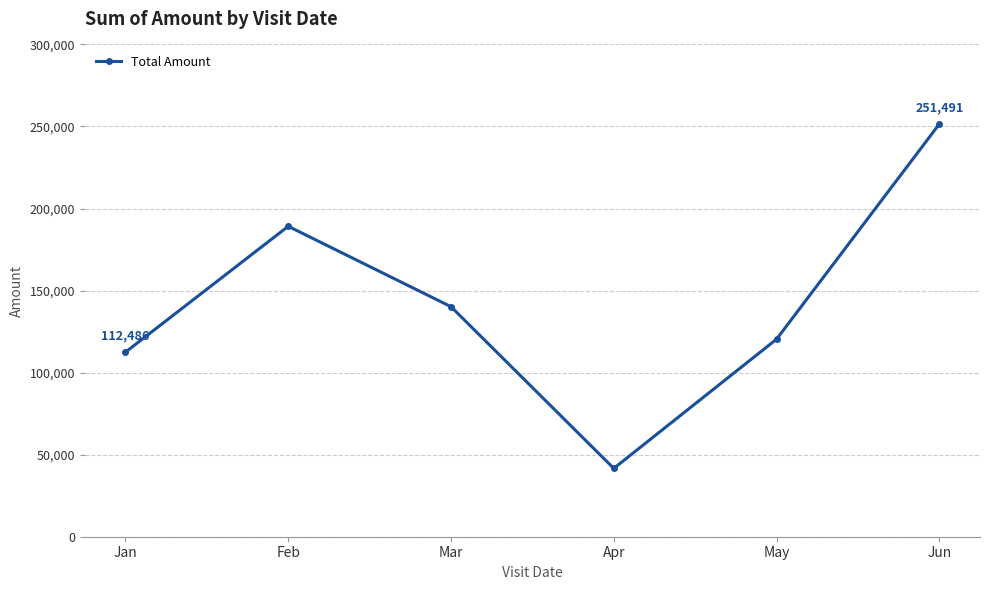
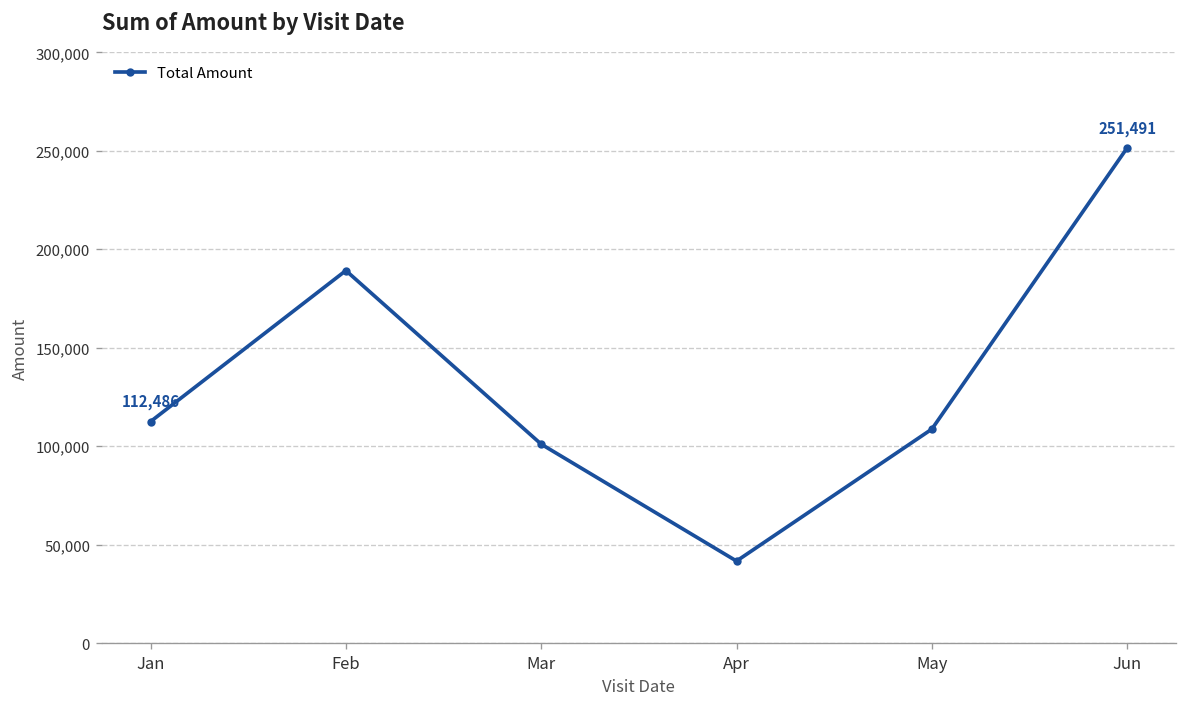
Mar: 140,000 -> 101,000
May: 120,000 -> 109,000
